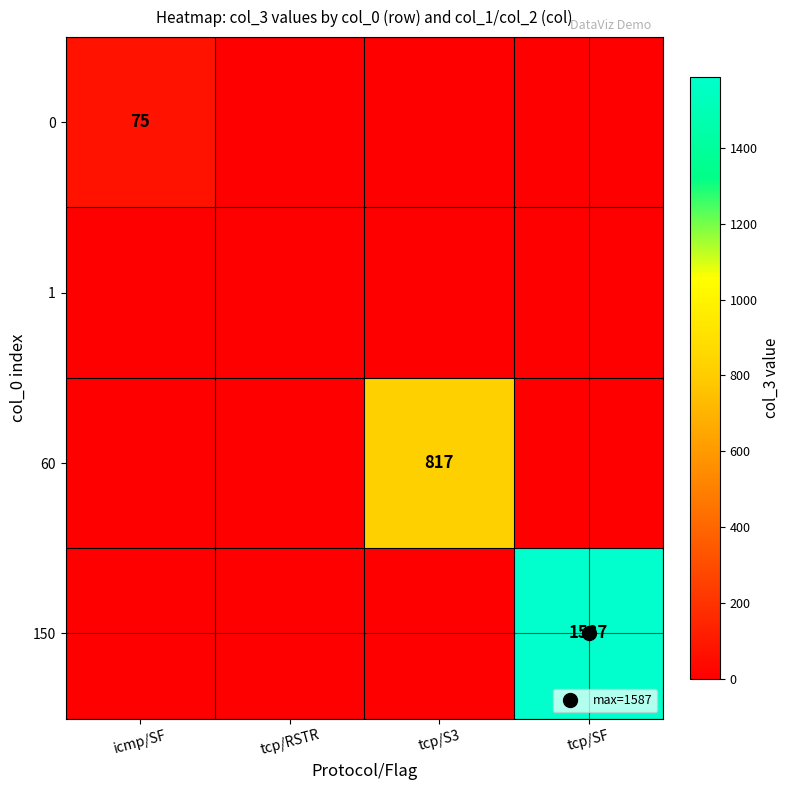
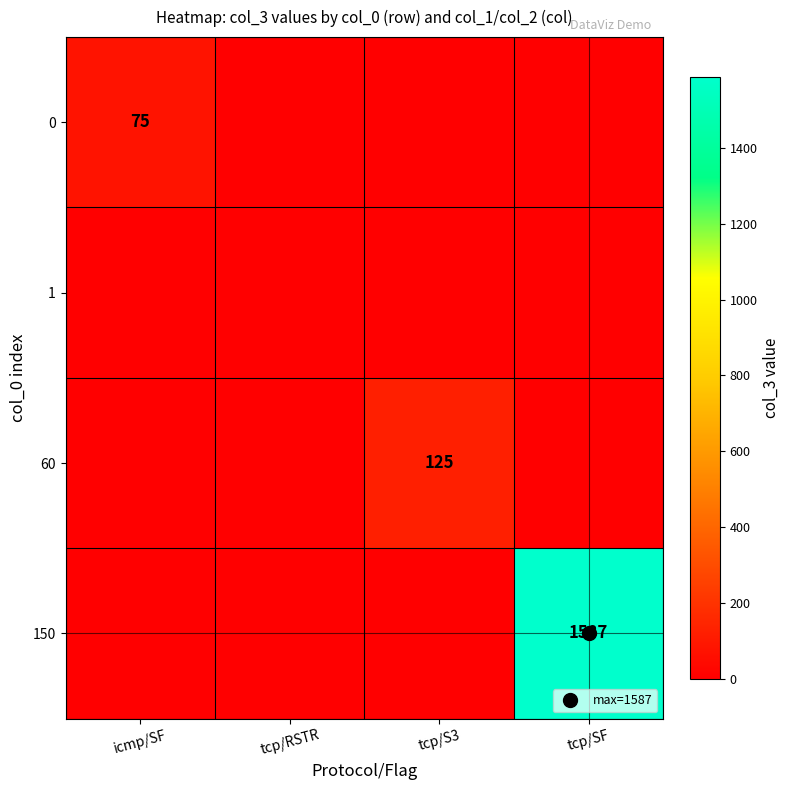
60, tcp/S3: 817 -> 125
